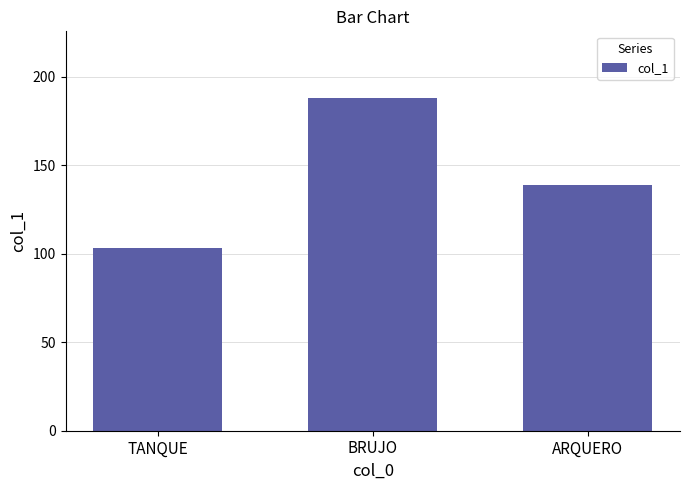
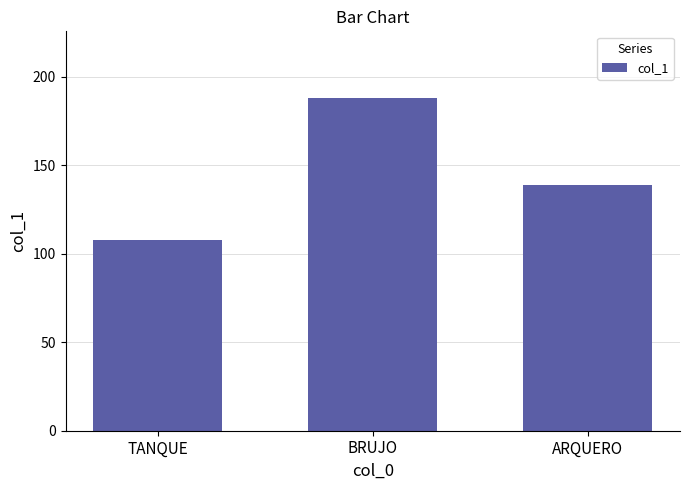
TANQUE: 103 -> 108
